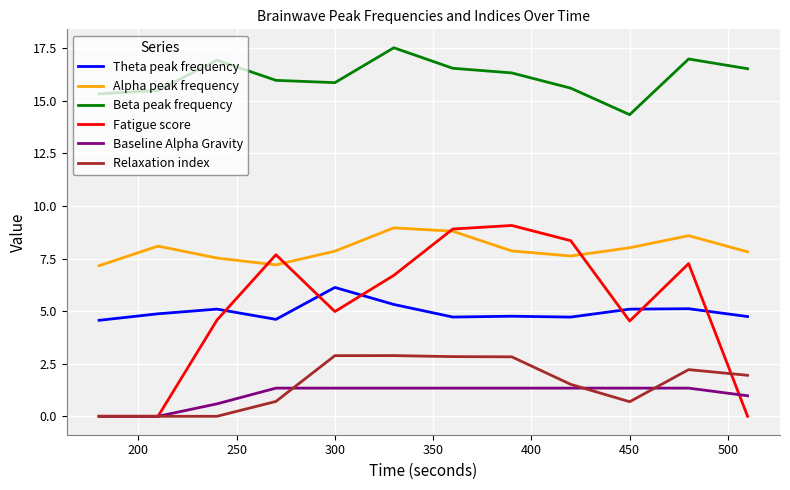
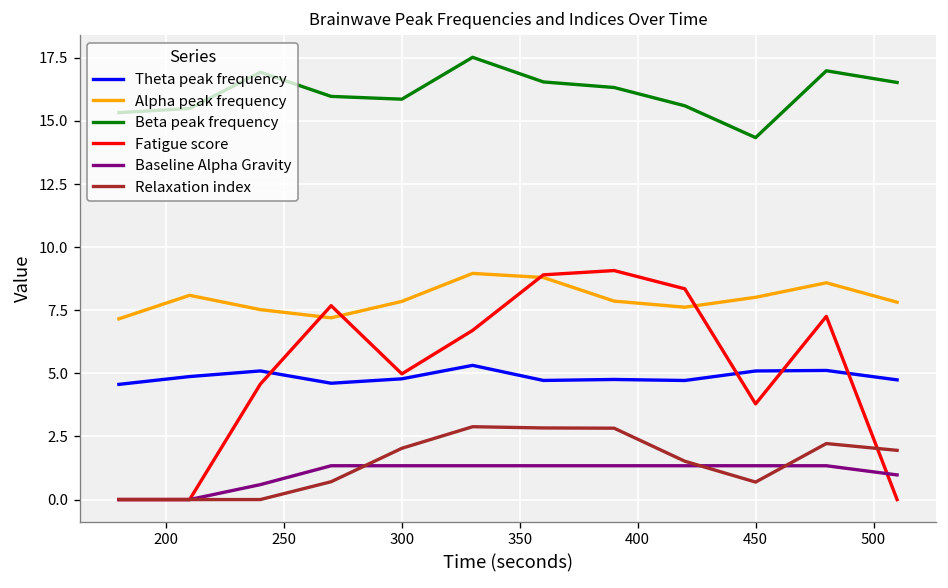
Theta peak frequency, 300: 6.1 -> 4.8
Relaxation index, 300: 2.9 -> 2.0
Fatigue score, 450: 4.5 -> 3.8
